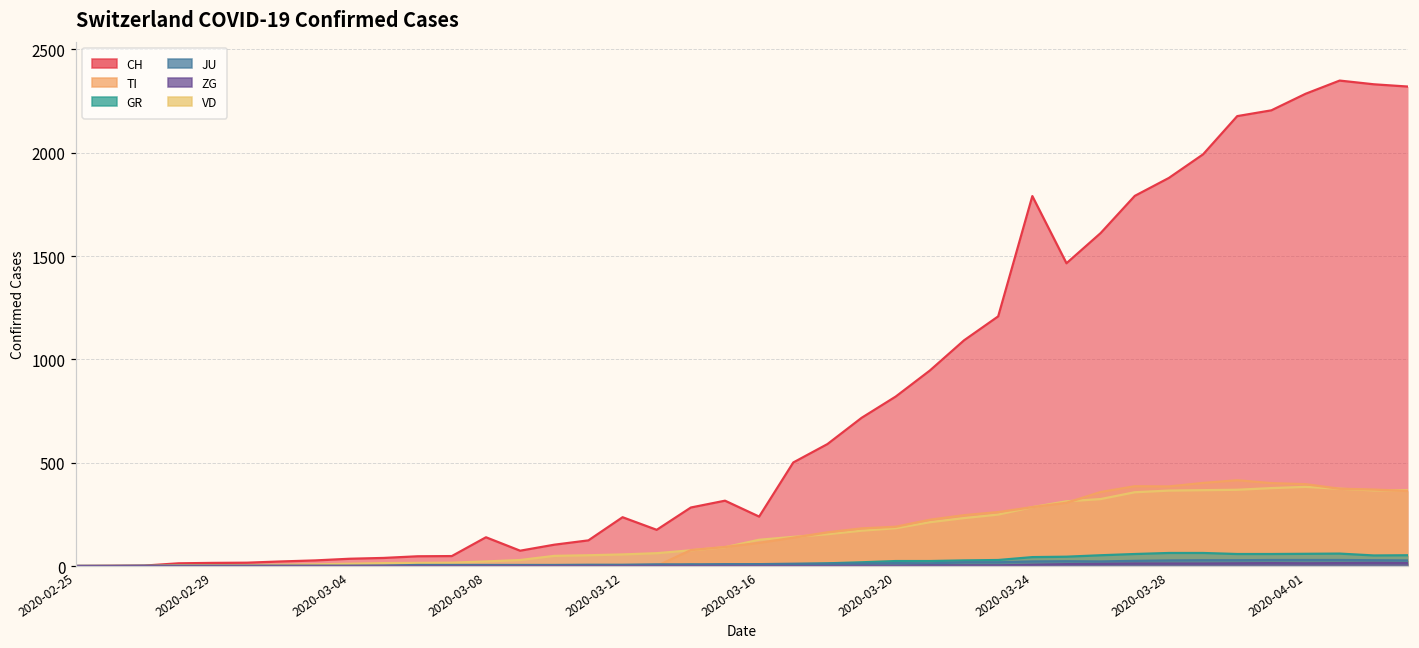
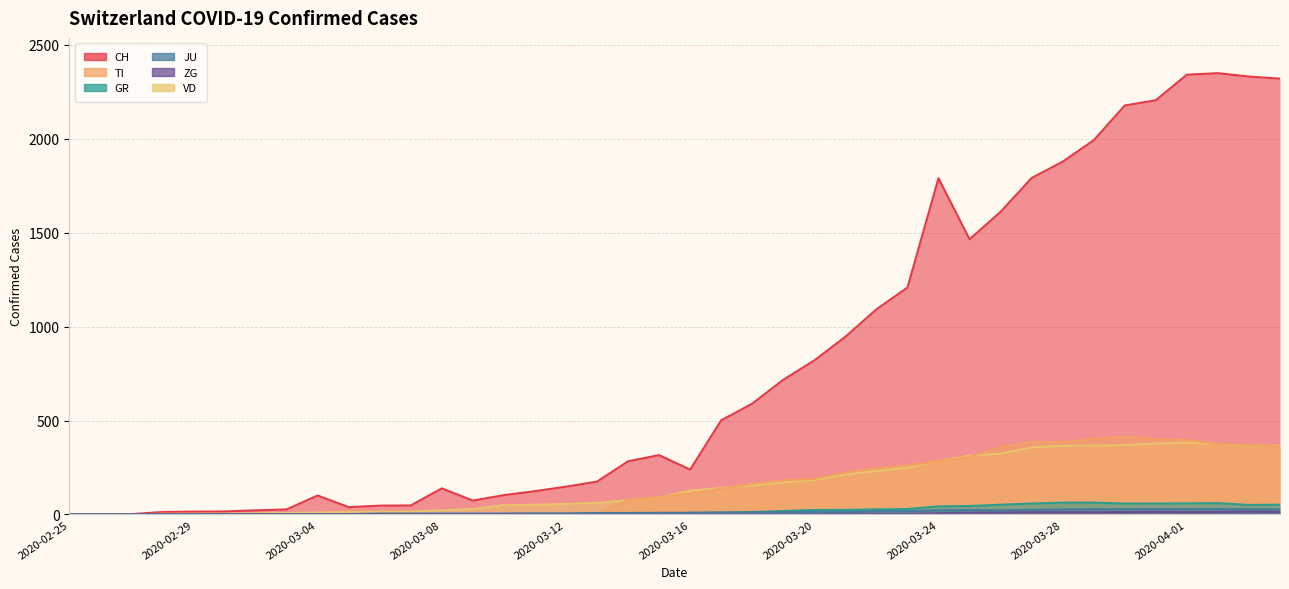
CH, 2020-03-04: 40 -> 100
CH, 2020-03-12: 240 -> 150
CH, 2020-04-01: 2290 -> 2340
